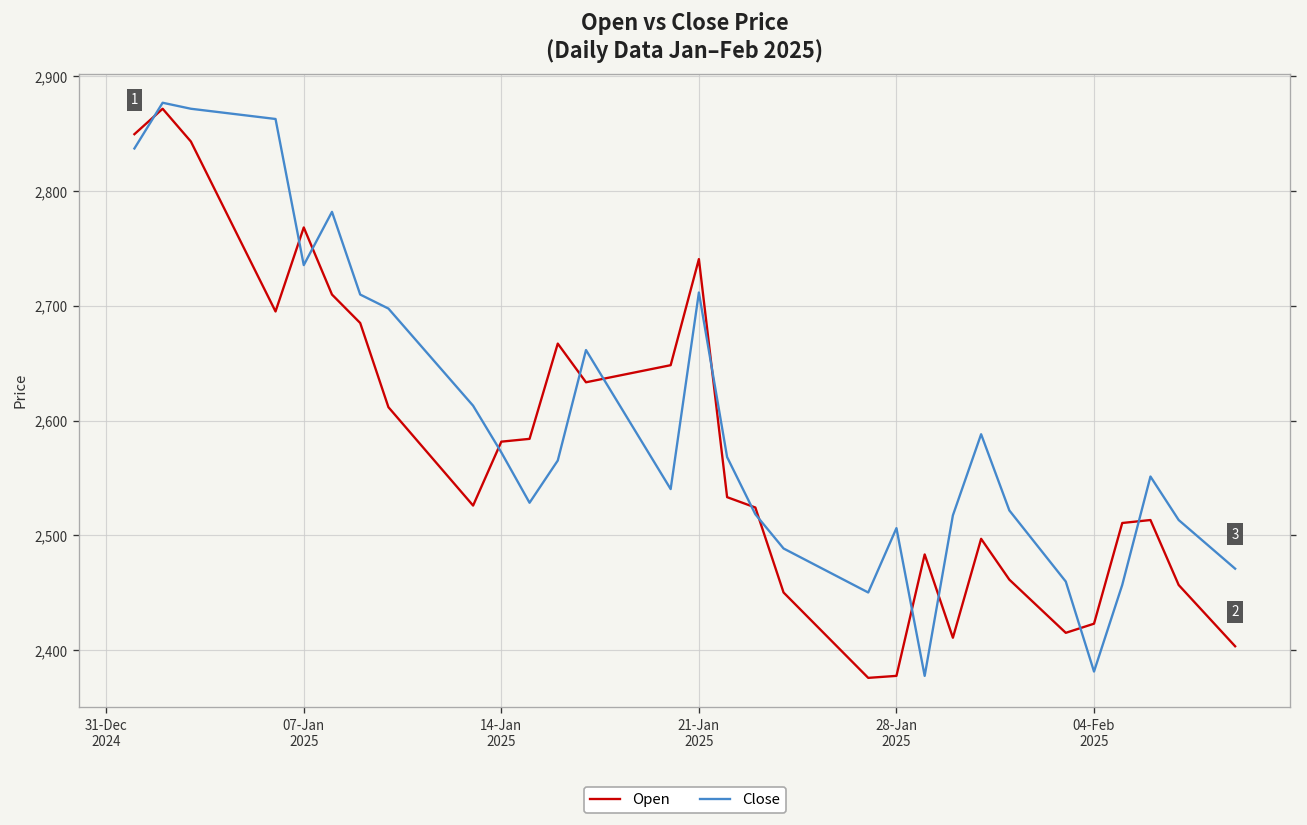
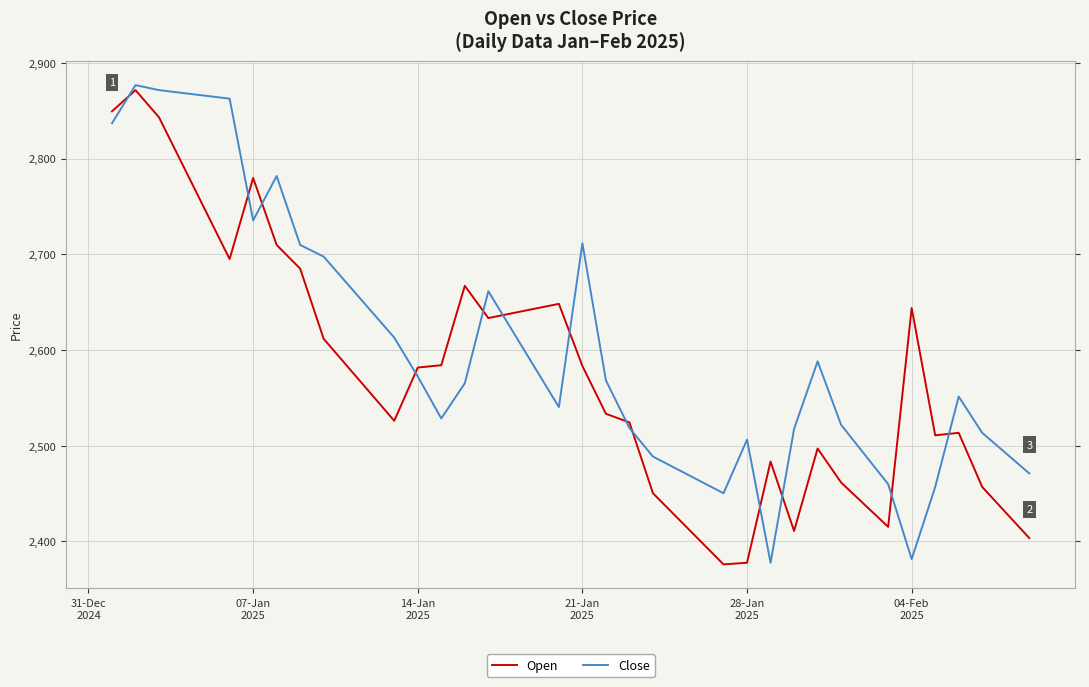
Open, 07-Jan 2025: 2,770 -> 2,780
Open, 21-Jan 2025: 2,740 -> 2,580
Open, 04-Feb 2025: 2,420 -> 2,640
